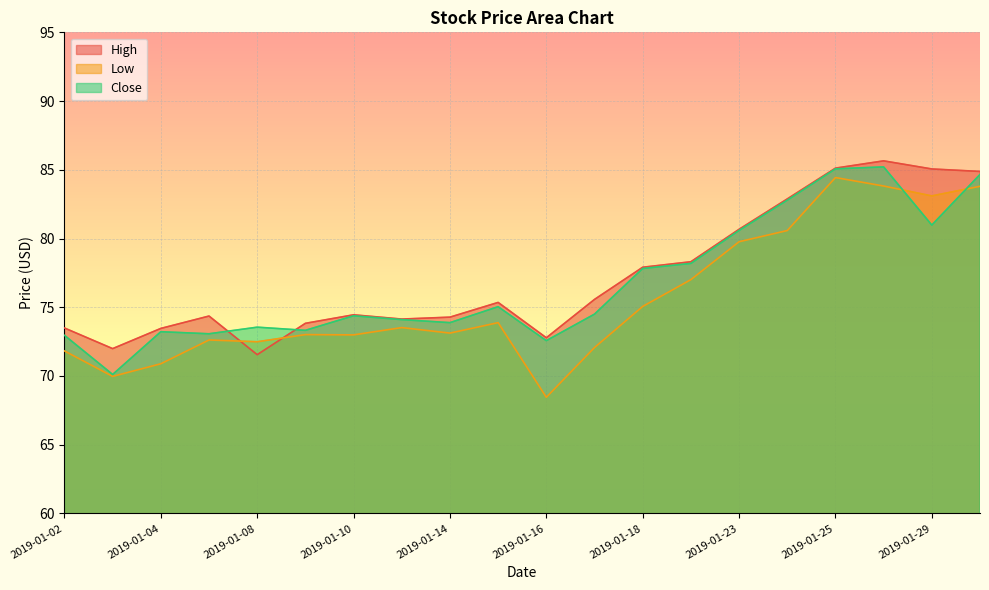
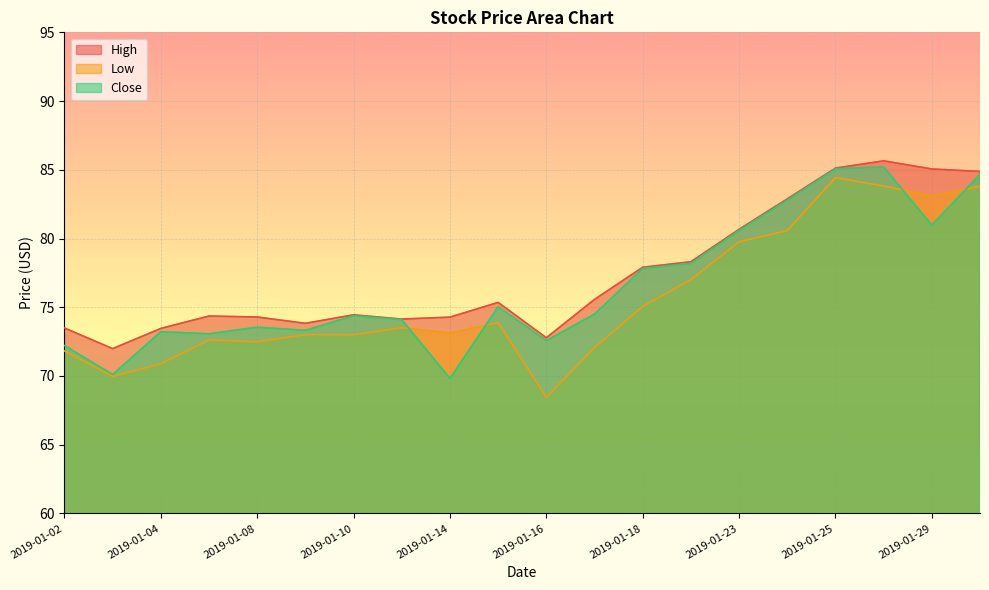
Close, 2019-01-02: 73.0 -> 72.2
High, 2019-01-08: 71.5 -> 74.3
Close, 2019-01-14: 73.9 -> 69.8
